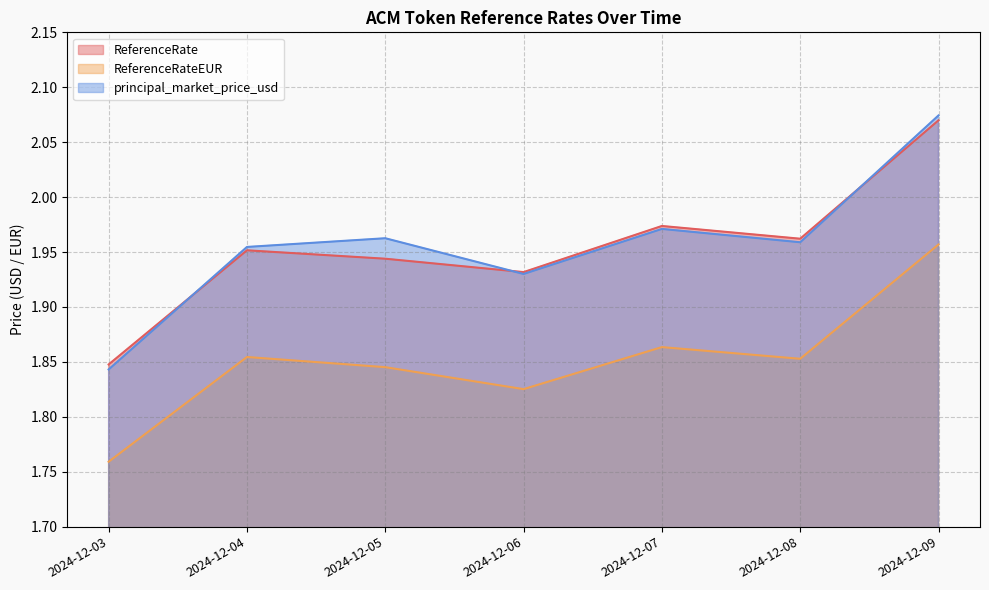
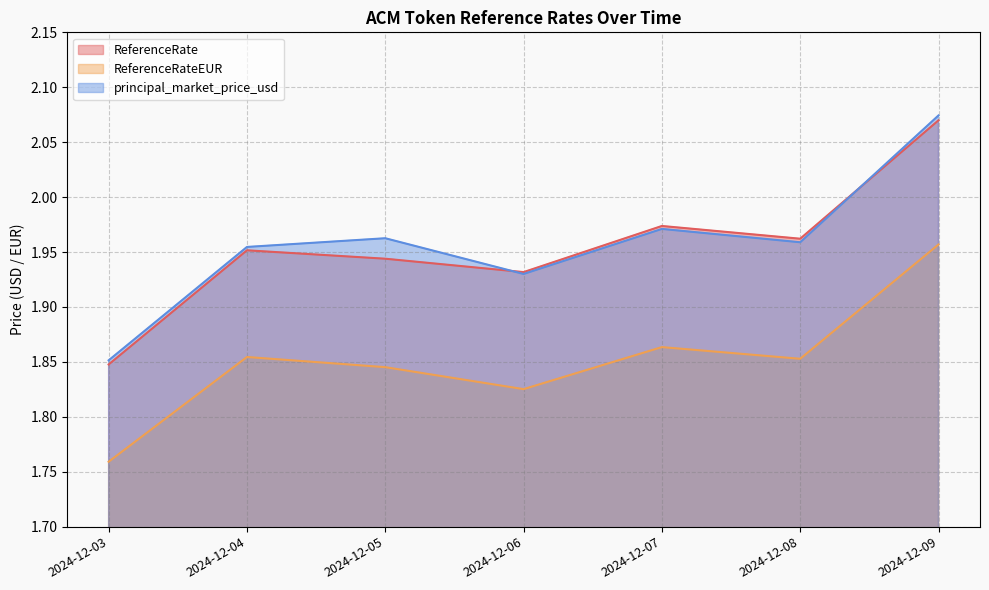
principal_market_price_usd, 2024-12-03: 1.843 -> 1.851
